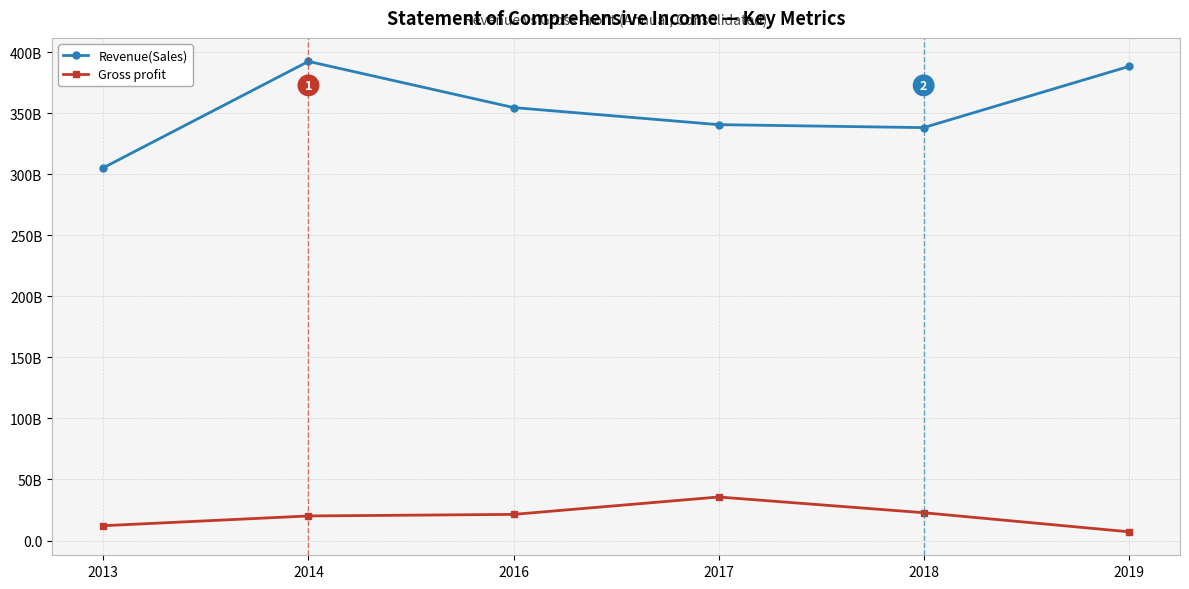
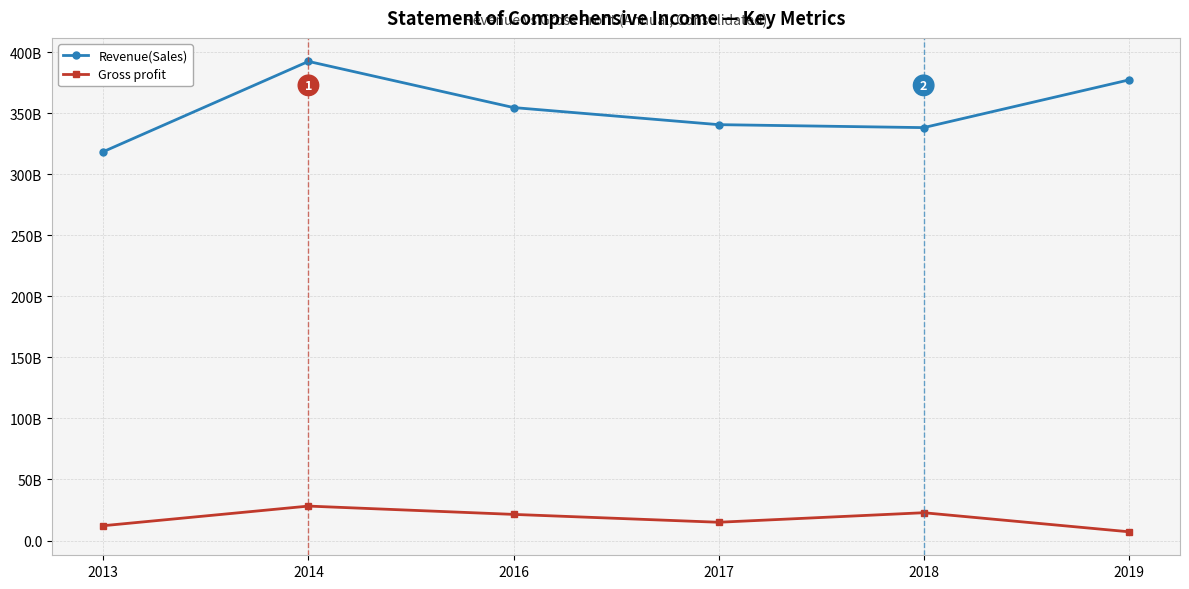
Revenue(Sales), 2013: 305000000000 -> 319000000000
Gross profit, 2014: 20000000000 -> 28000000000
Gross profit, 2017: 36000000000 -> 15000000000
Revenue(Sales), 2019: 388000000000 -> 377000000000
